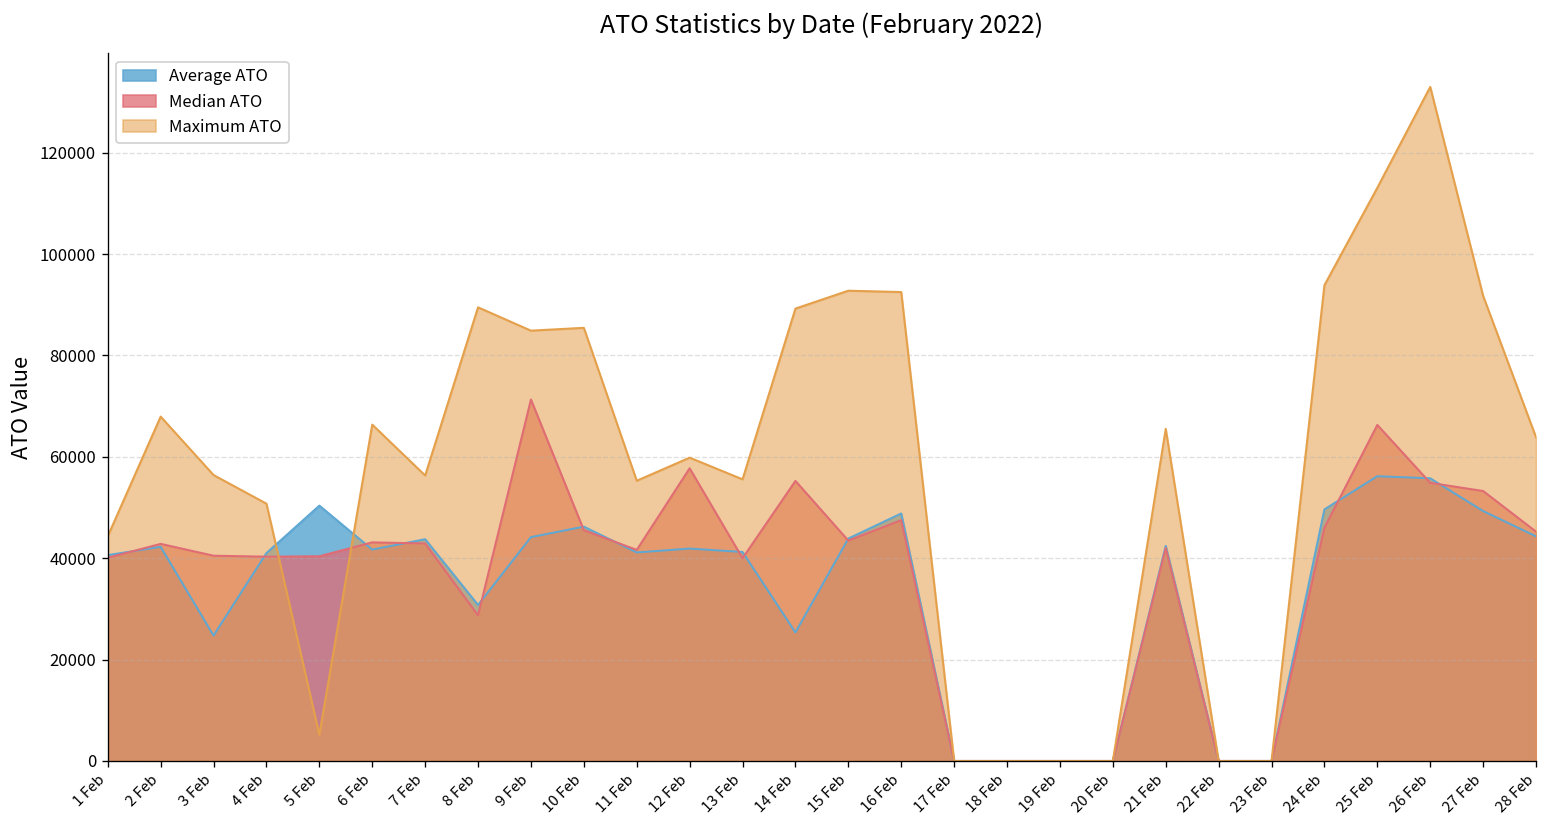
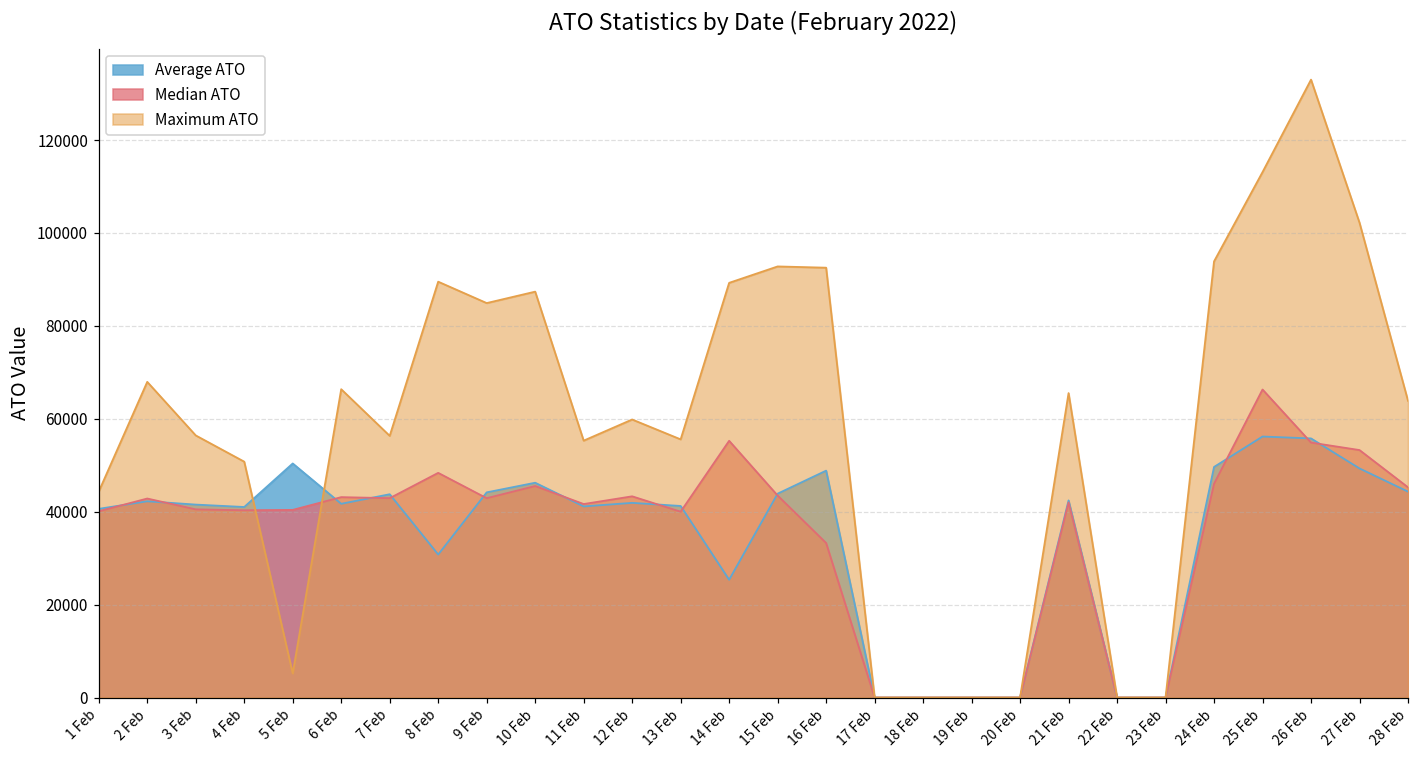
Average ATO, 3 Feb: 25000 -> 42000
Median ATO, 8 Feb: 29000 -> 48000
Median ATO, 9 Feb: 71000 -> 43000
Maximum ATO, 10 Feb: 85000 -> 87000
Median ATO, 12 Feb: 58000 -> 43000
Median ATO, 16 Feb: 48000 -> 33000
Maximum ATO, 27 Feb: 92000 -> 102000
